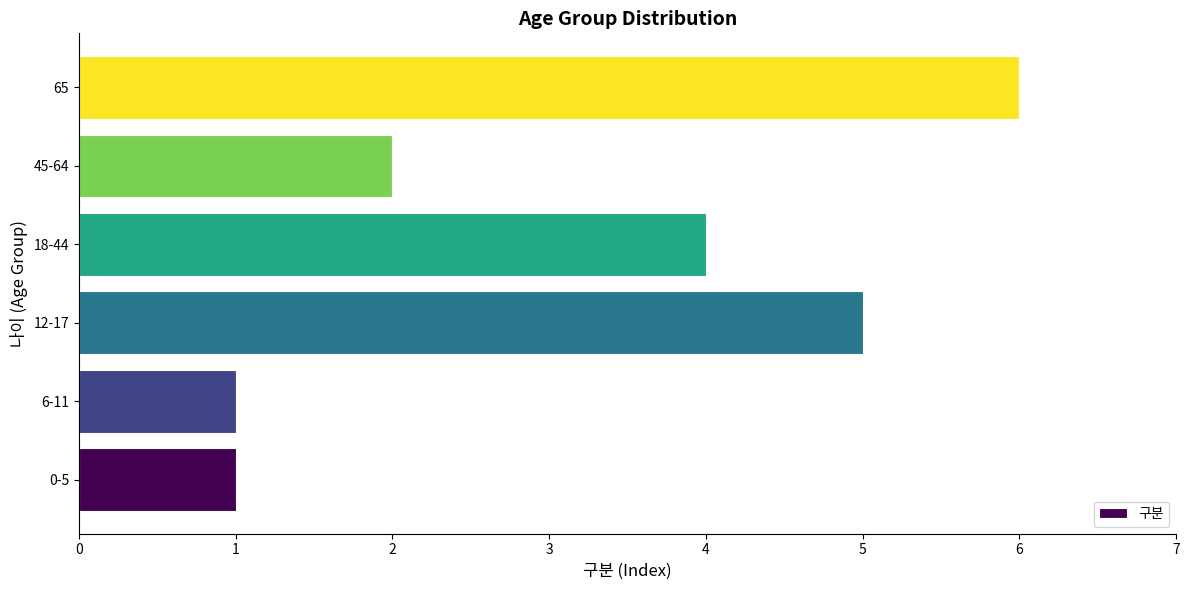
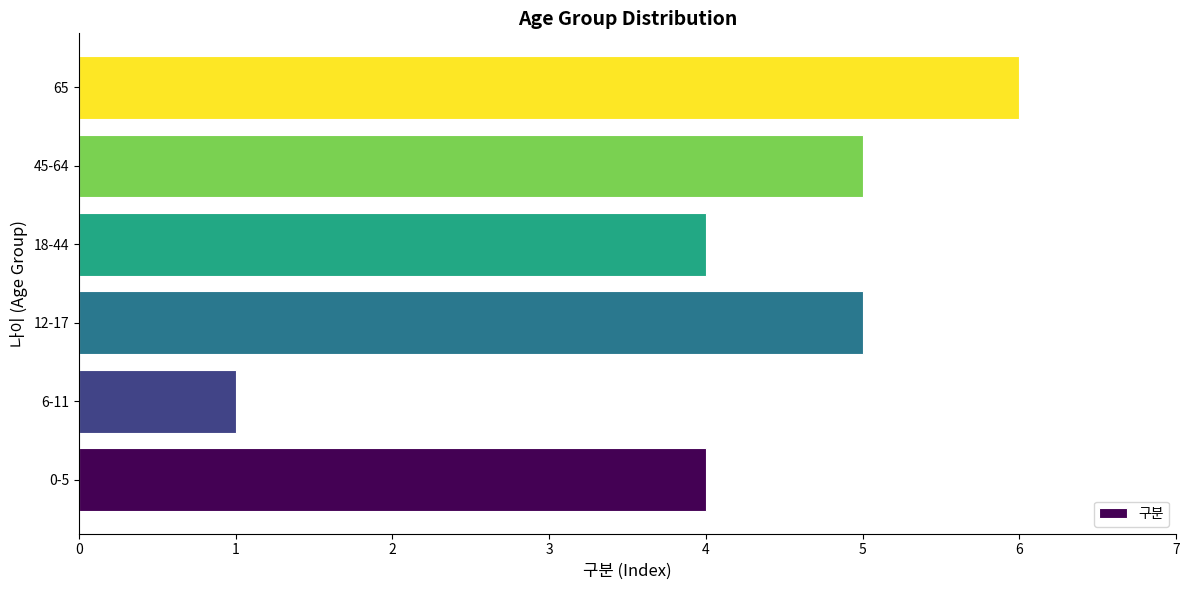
45-64: 2 -> 5
0-5: 1 -> 4
